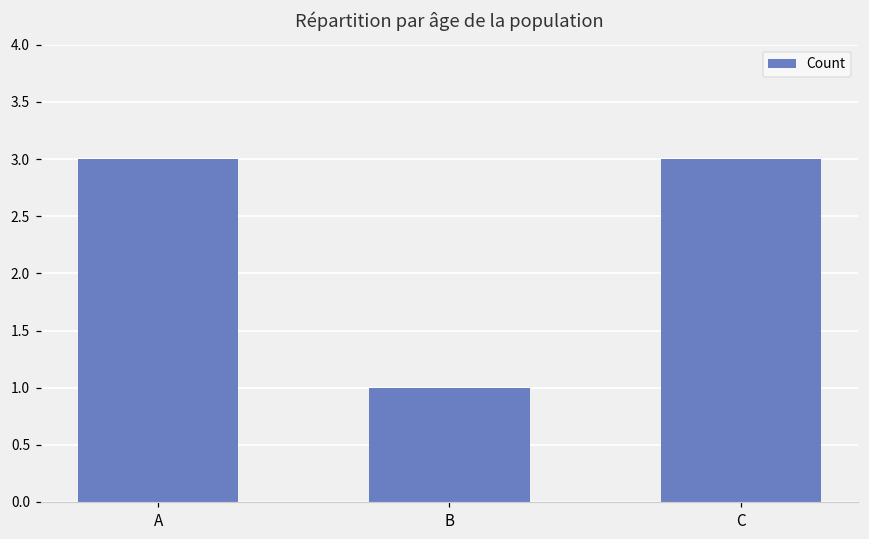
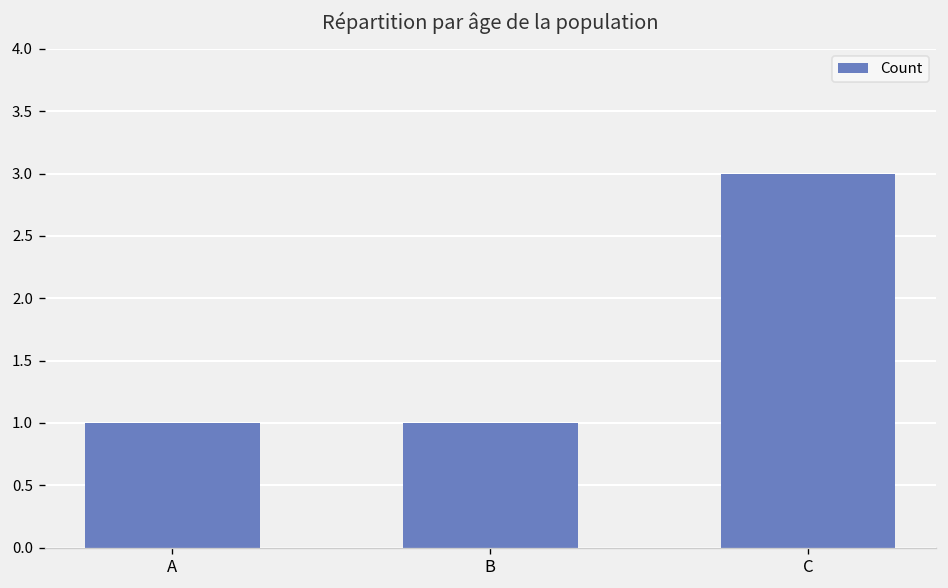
A: 3 -> 1
